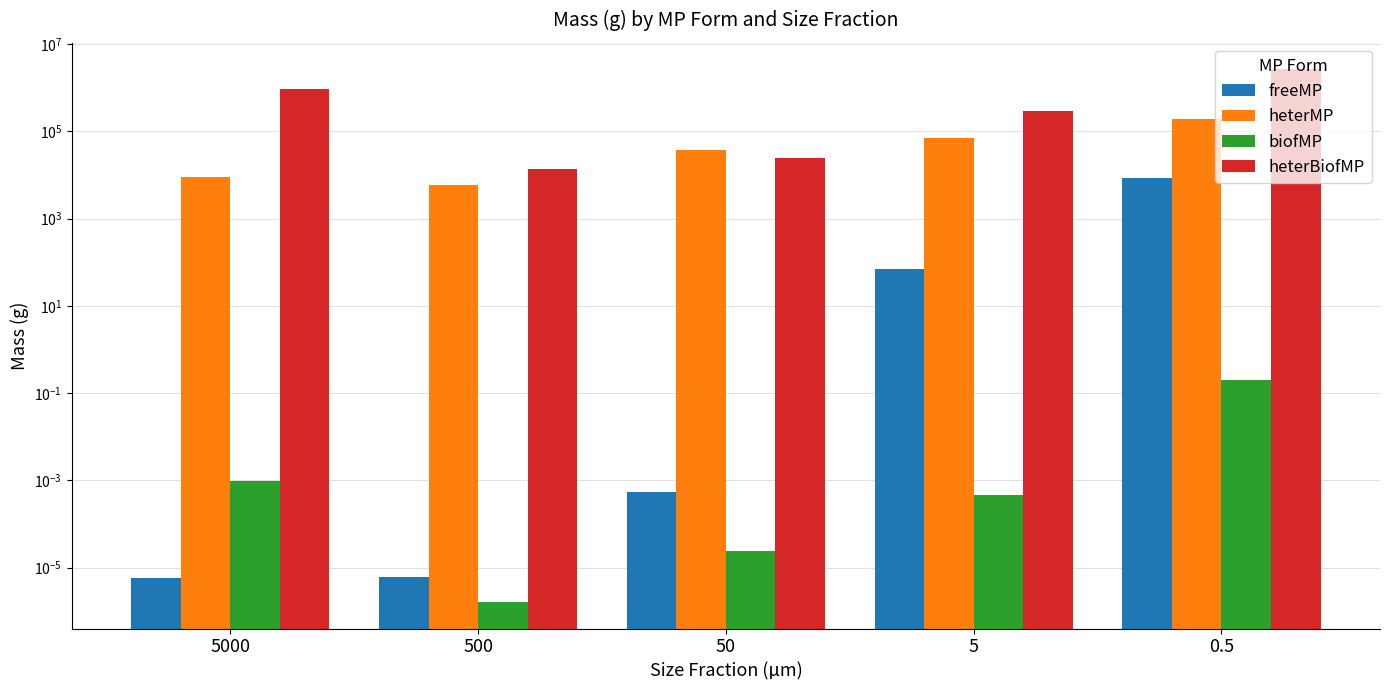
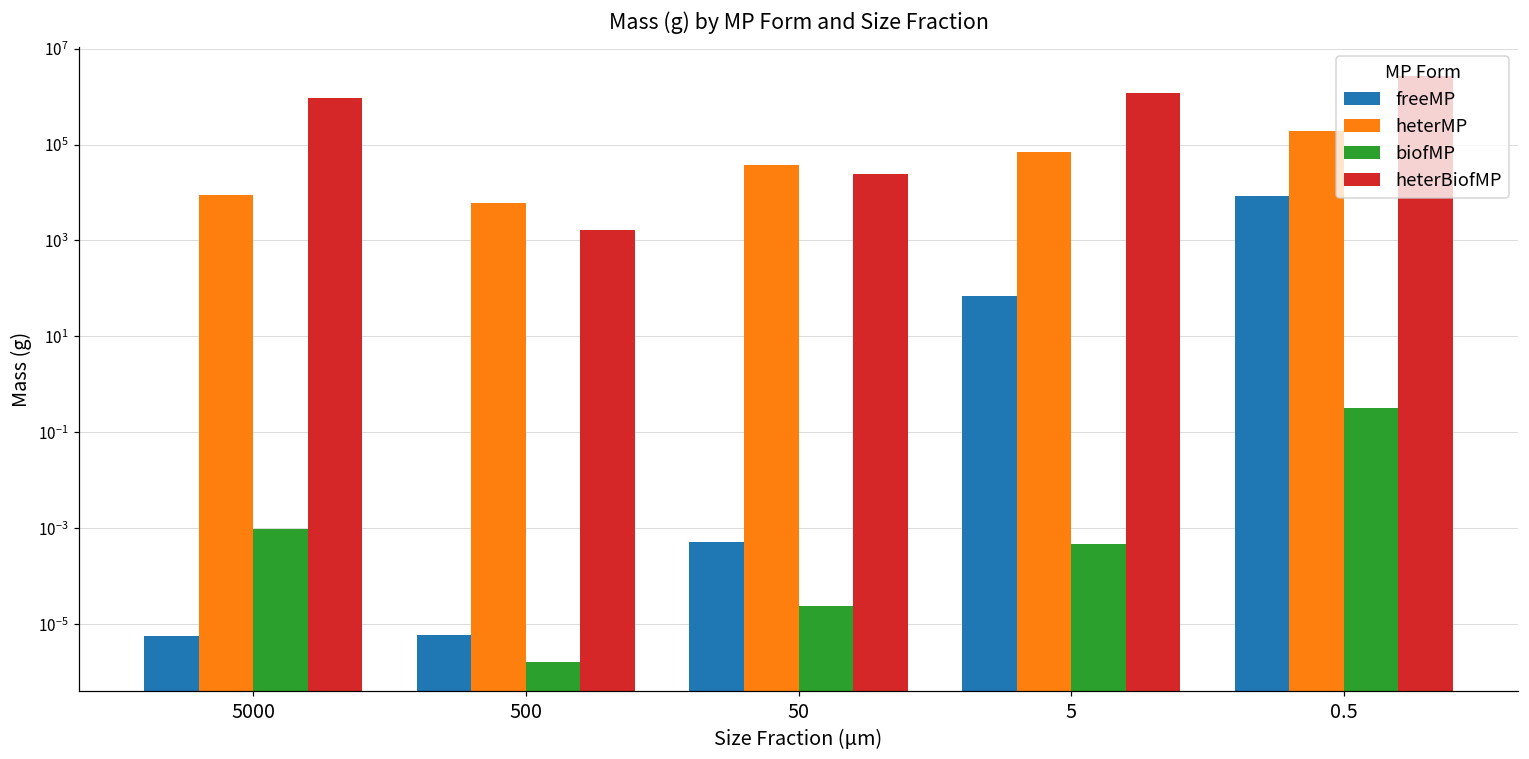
heterBiofMP, 500: 14000 -> 1600
heterBiofMP, 5: 300000 -> 1200000
biofMP, 0.5: 0.2 -> 0.3
